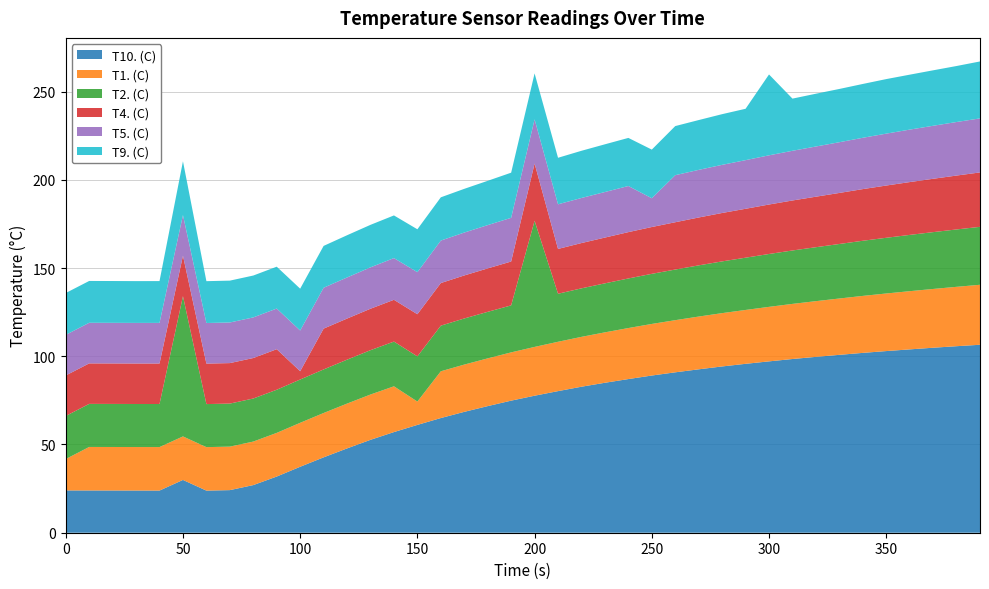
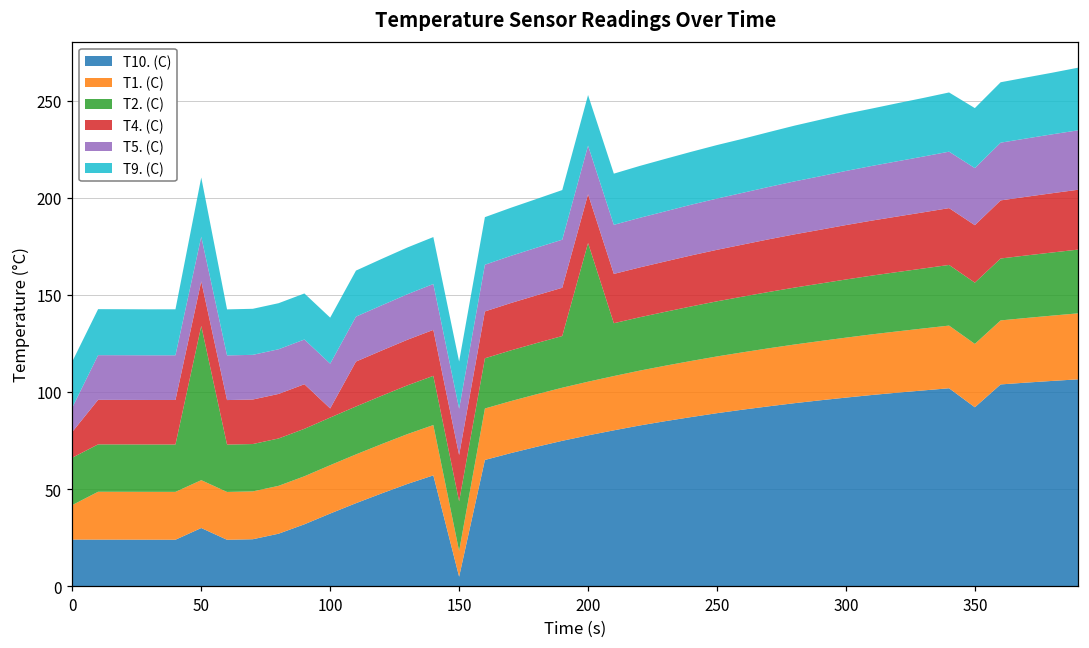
T4. (C), 0: 23 -> 13
T5. (C), 0: 23 -> 13
T10. (C), 150: 61 -> 5
T4. (C), 200: 32 -> 25
T5. (C), 250: 16 -> 26
T9. (C), 300: 46 -> 29
T10. (C), 350: 103 -> 92
